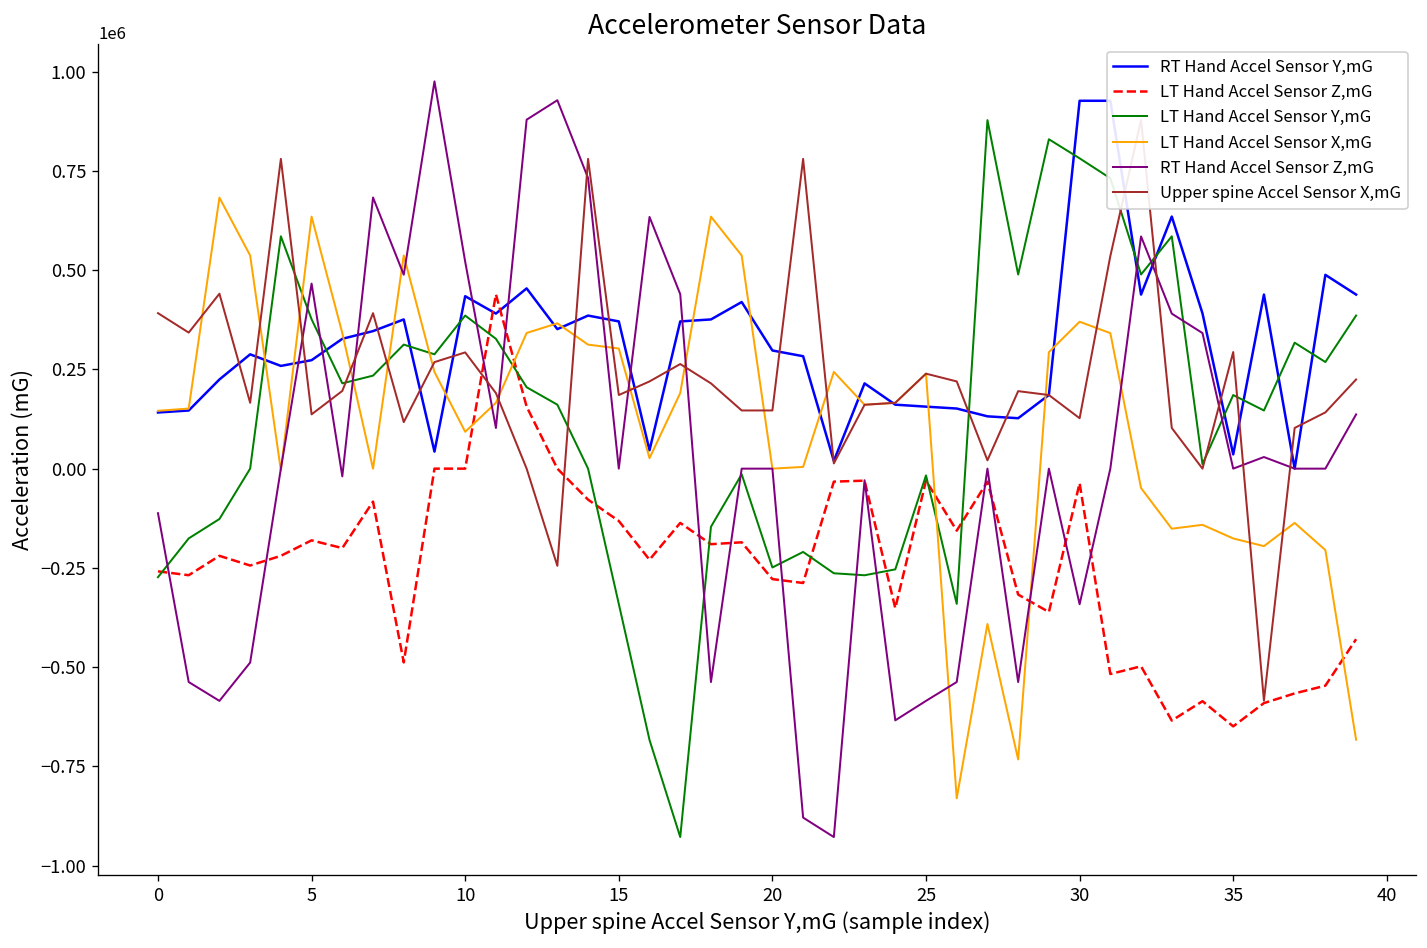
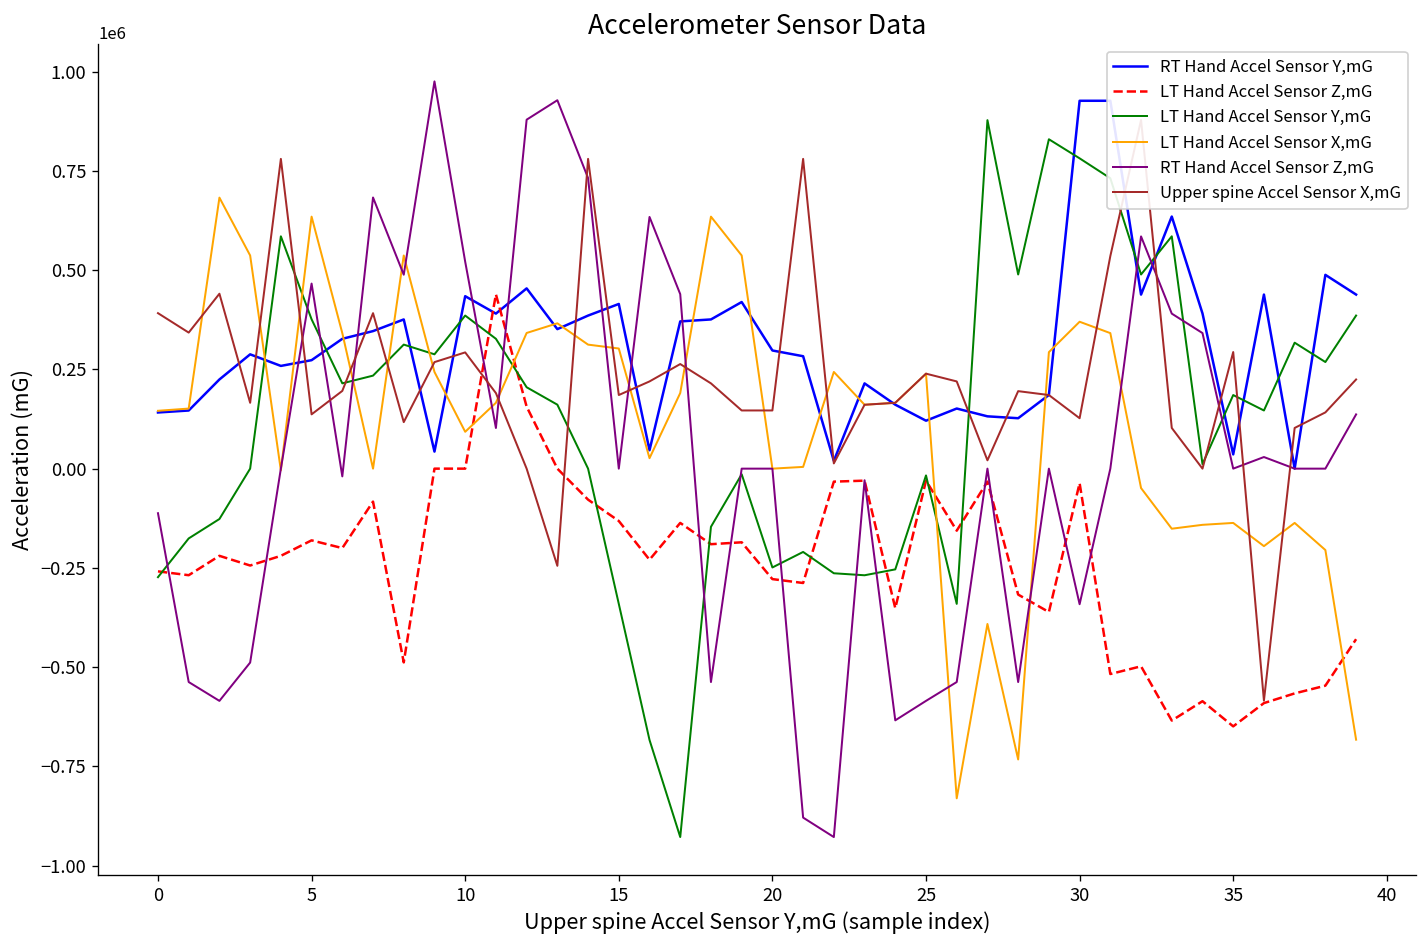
RT Hand Accel Sensor Y,mG, 15: 370000 -> 410000
RT Hand Accel Sensor Y,mG, 25: 160000 -> 120000
LT Hand Accel Sensor X,mG, 35: -180000 -> -140000
